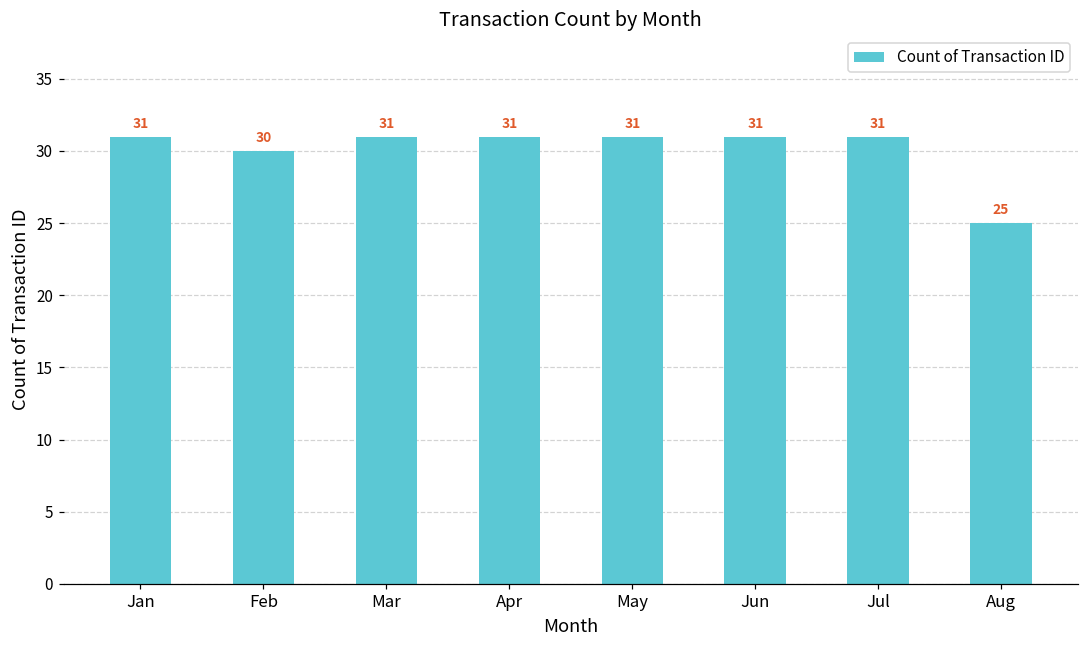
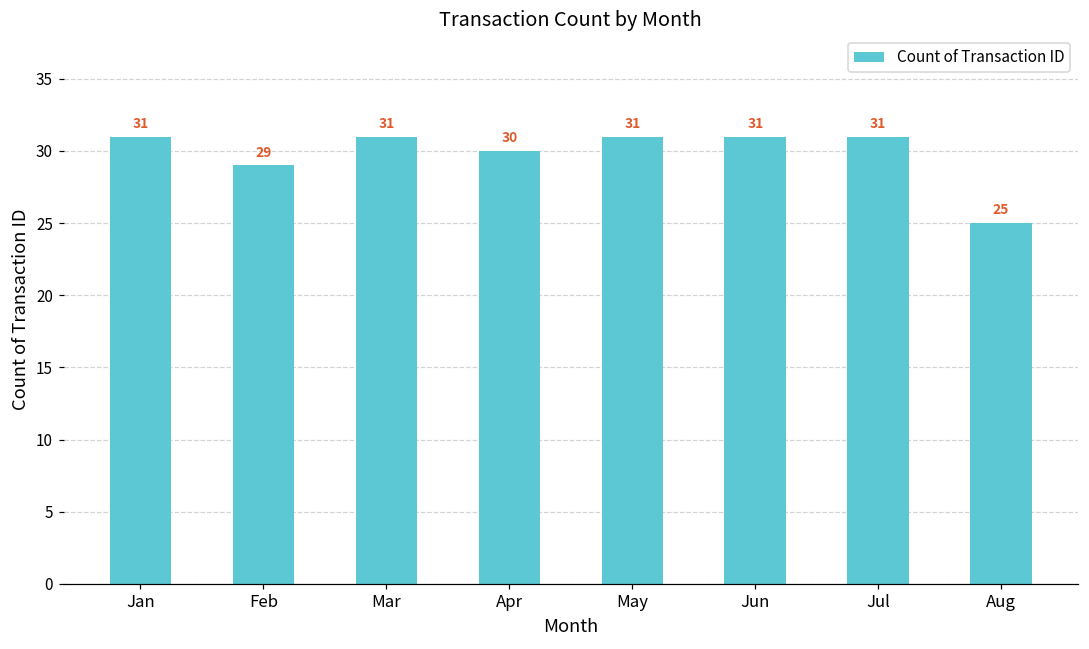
Feb: 30 -> 29
Apr: 31 -> 30
